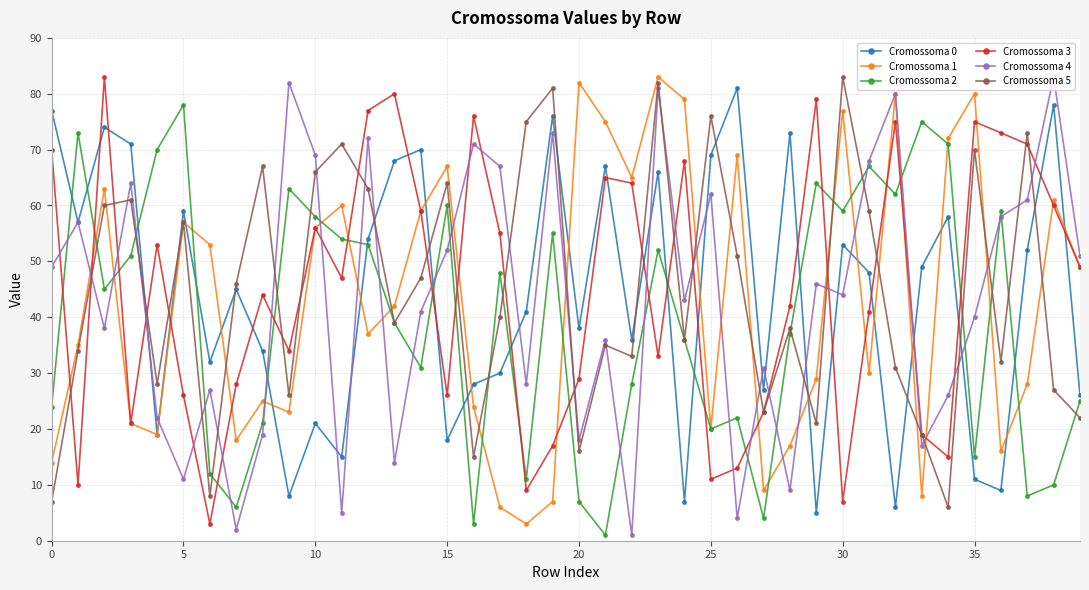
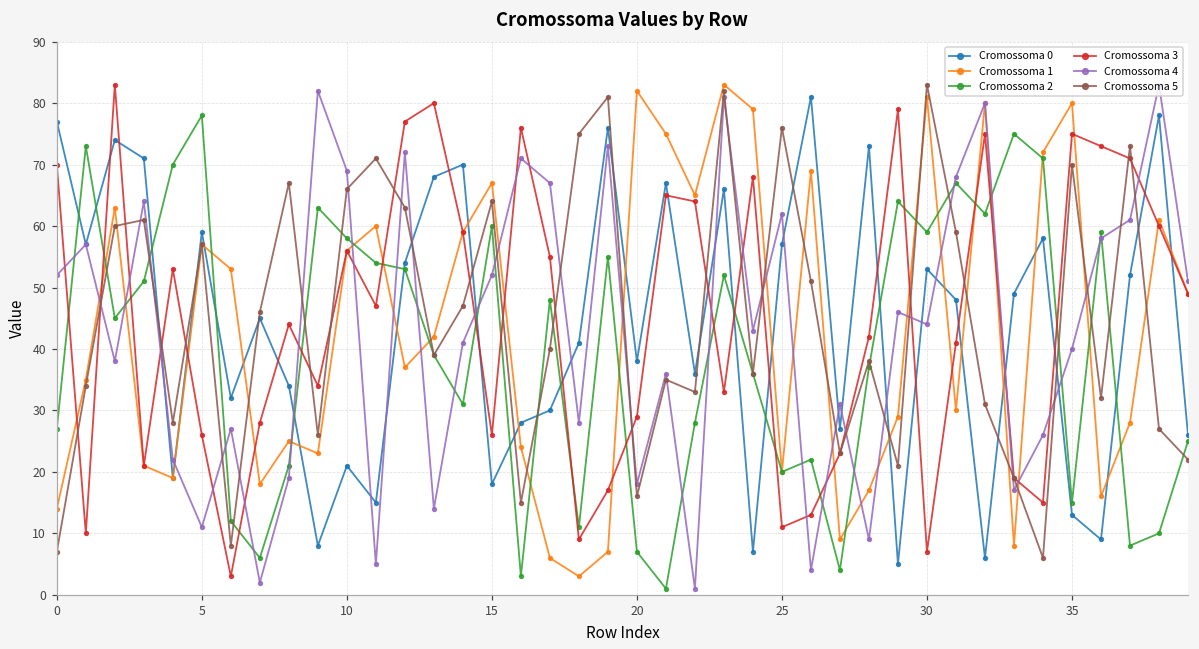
Cromossoma 2, 0: 24 -> 27
Cromossoma 4, 0: 49 -> 52
Cromossoma 0, 25: 69 -> 57
Cromossoma 1, 30: 77 -> 81
Cromossoma 0, 35: 11 -> 13
